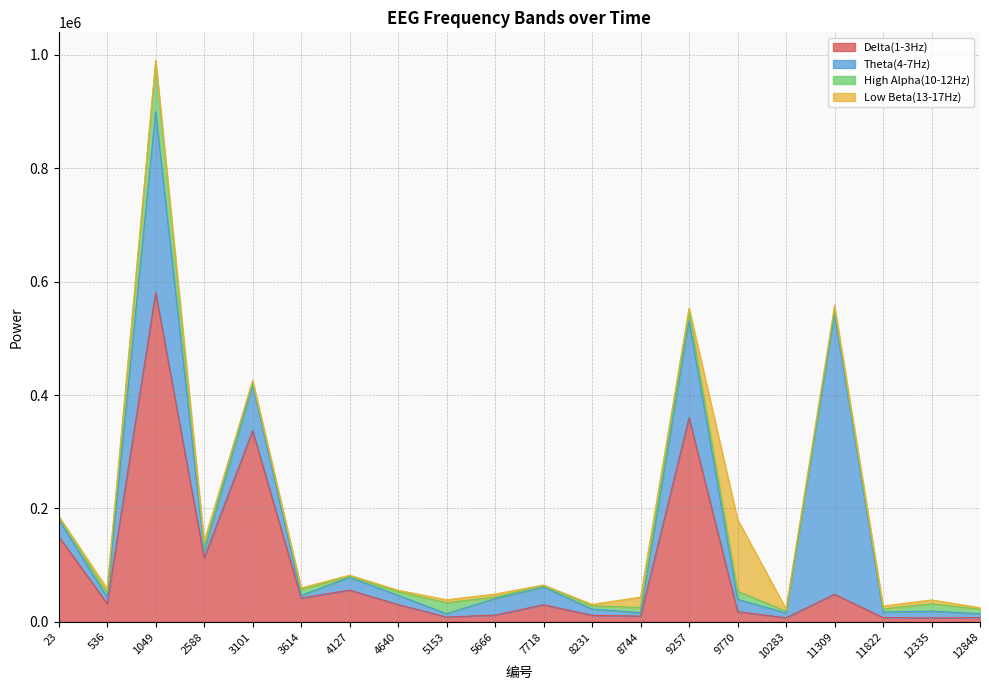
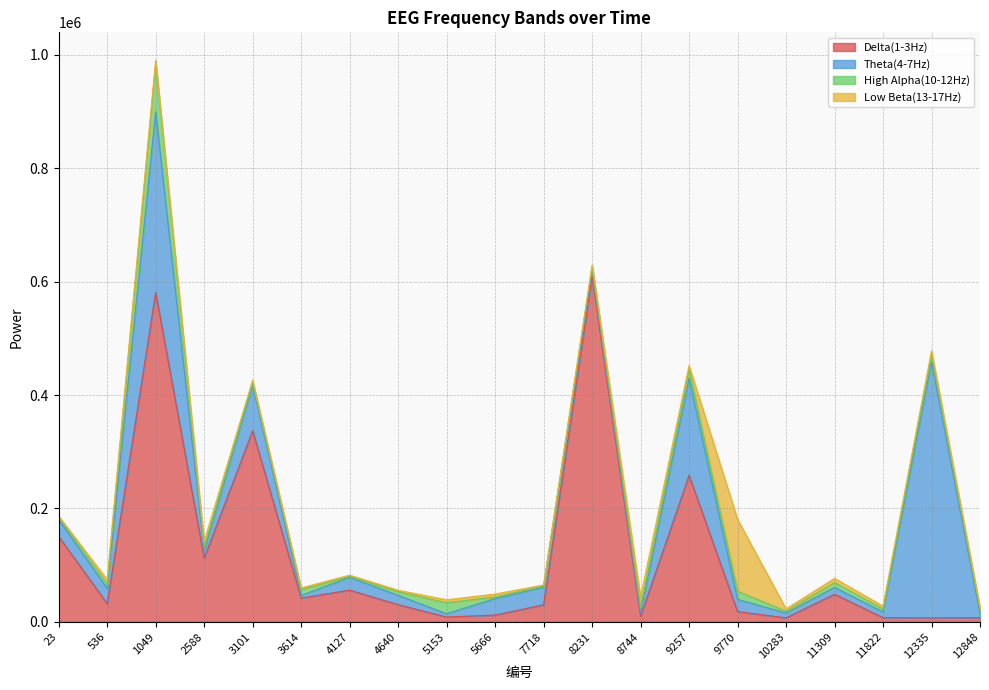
Theta(4-7Hz), 536: 10000 -> 30000
Delta(1-3Hz), 8231: 10000 -> 610000
Delta(1-3Hz), 9257: 360000 -> 260000
Theta(4-7Hz), 11309: 490000 -> 10000
Theta(4-7Hz), 12335: 10000 -> 450000
